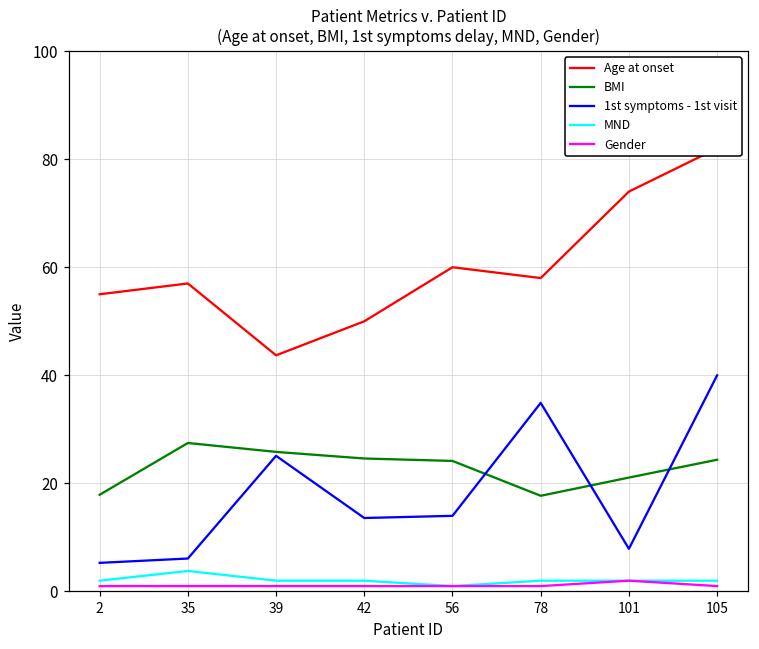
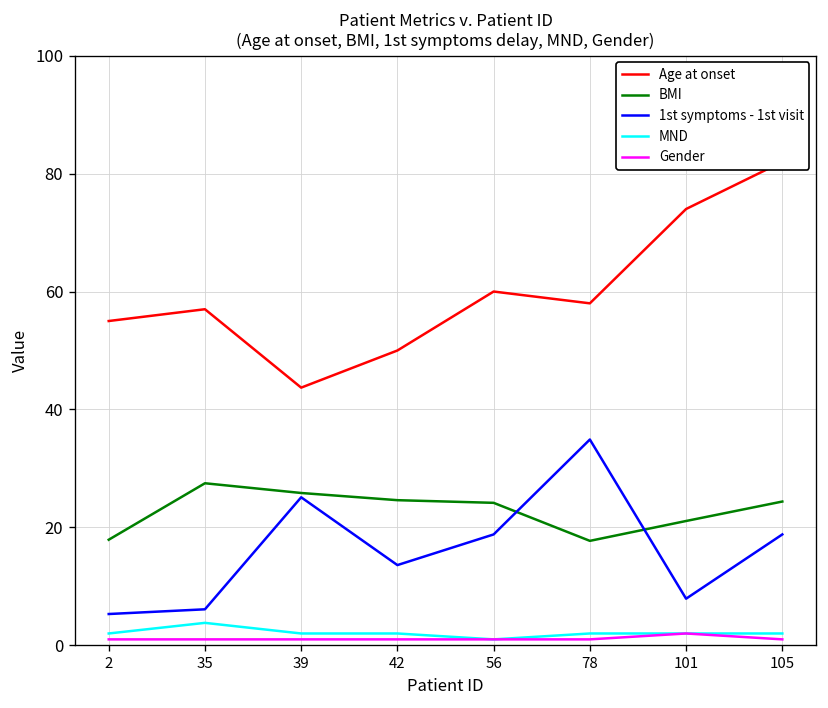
1st symptoms - 1st visit, 56: 14 -> 19
1st symptoms - 1st visit, 105: 40 -> 19
